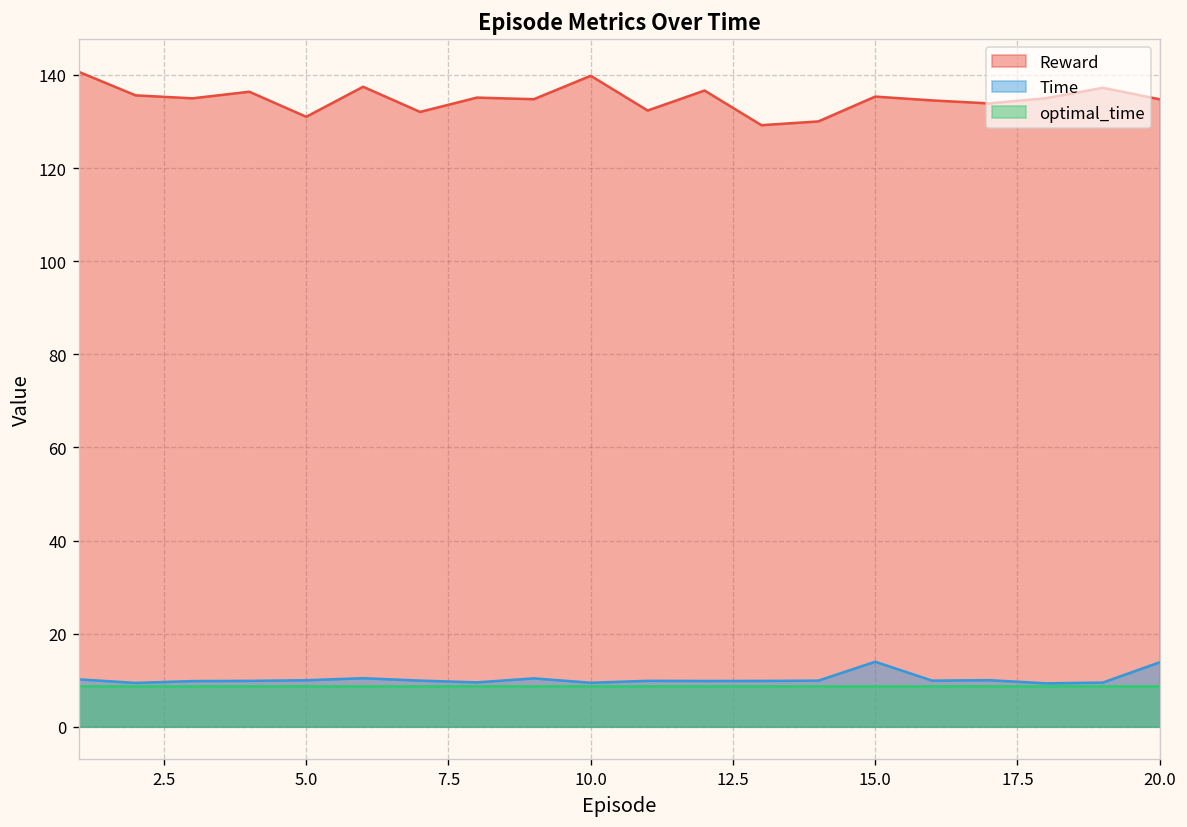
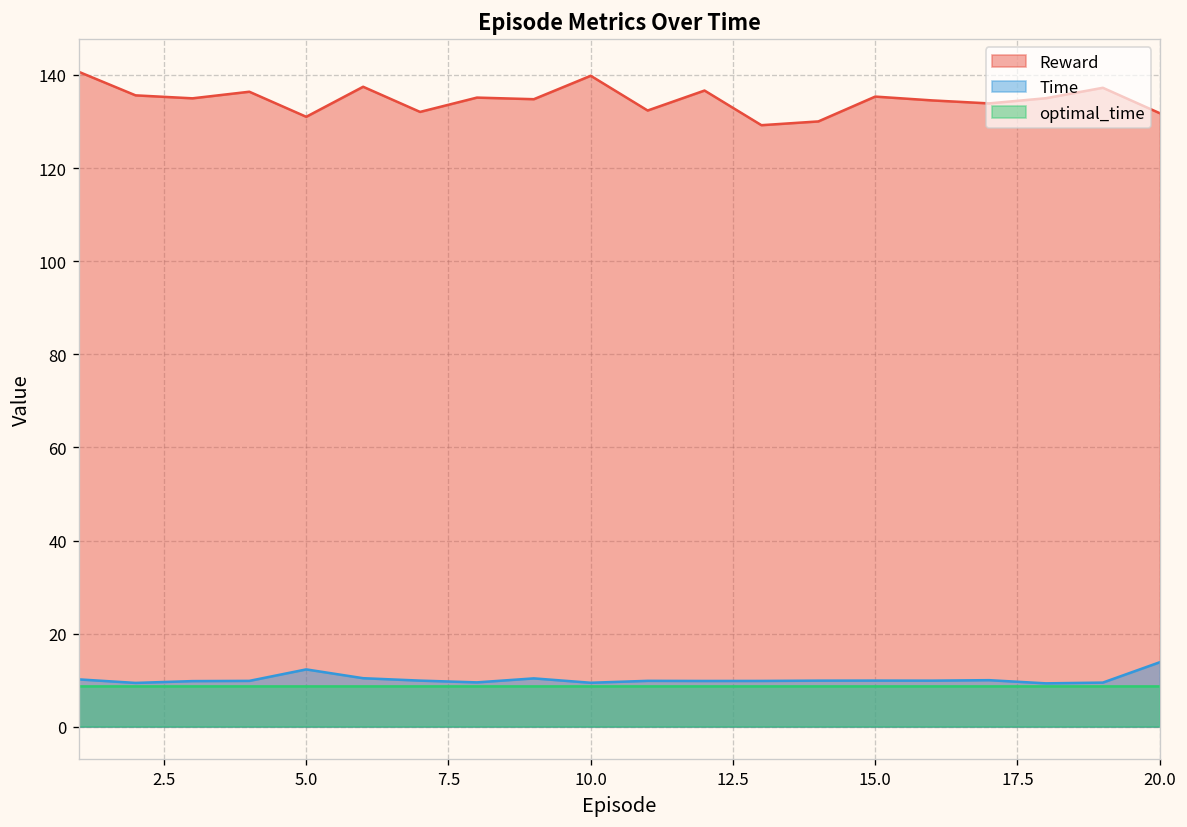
Time, 5.0: 10 -> 12
Time, 15.0: 14 -> 10
Reward, 20.0: 135 -> 132
